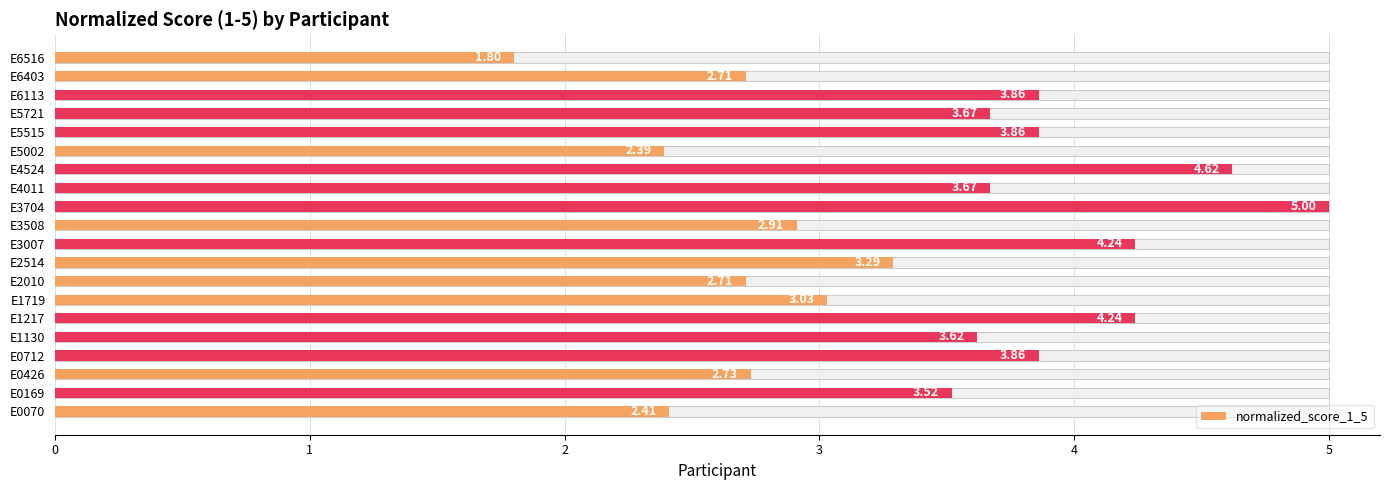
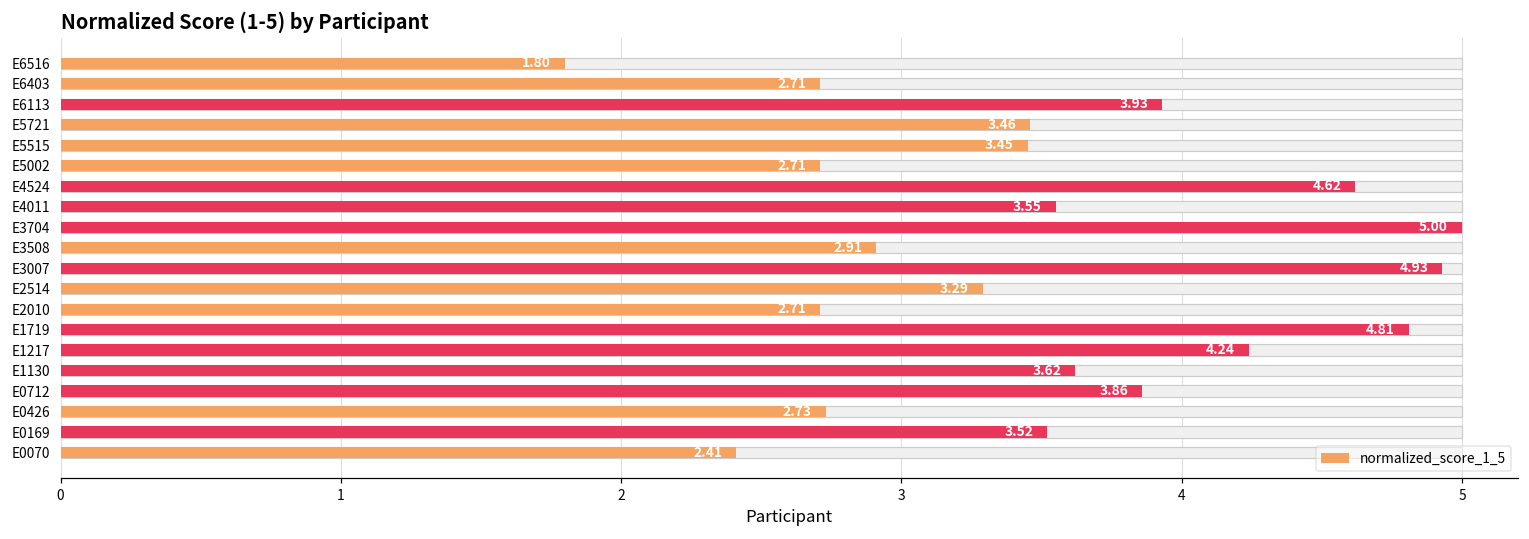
normalized_score_1_5, E6113: 3.86 -> 3.93
normalized_score_1_5, E5721: 3.67 -> 3.46
normalized_score_1_5, E5515: 3.86 -> 3.45
normalized_score_1_5, E5002: 2.39 -> 2.71
normalized_score_1_5, E4011: 3.67 -> 3.55
normalized_score_1_5, E3007: 4.24 -> 4.93
normalized_score_1_5, E1719: 3.03 -> 4.81
